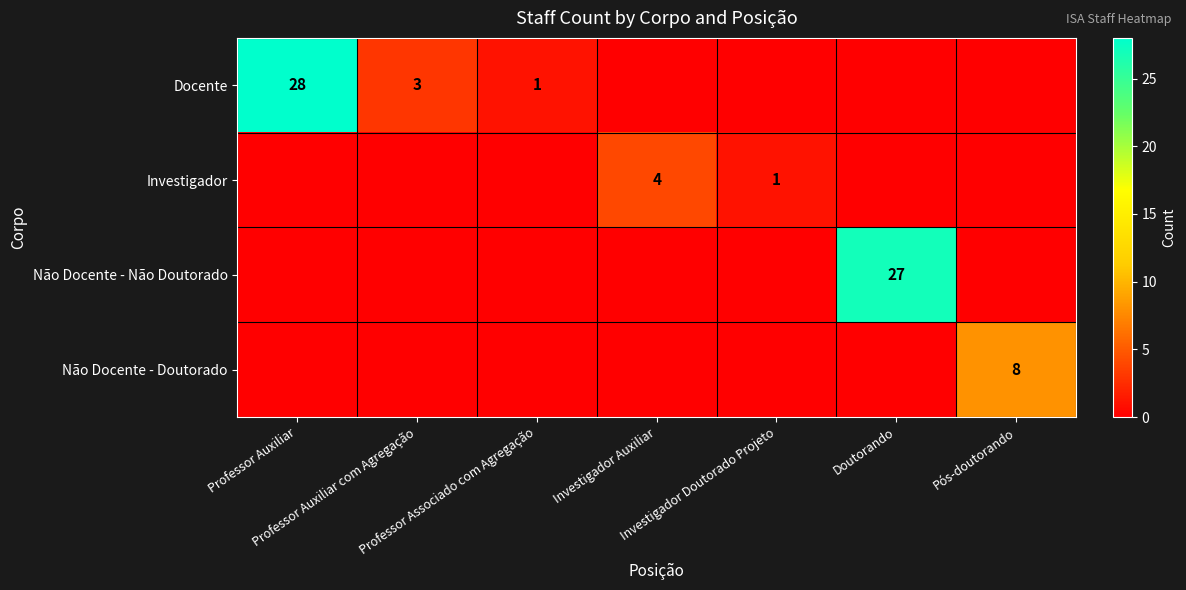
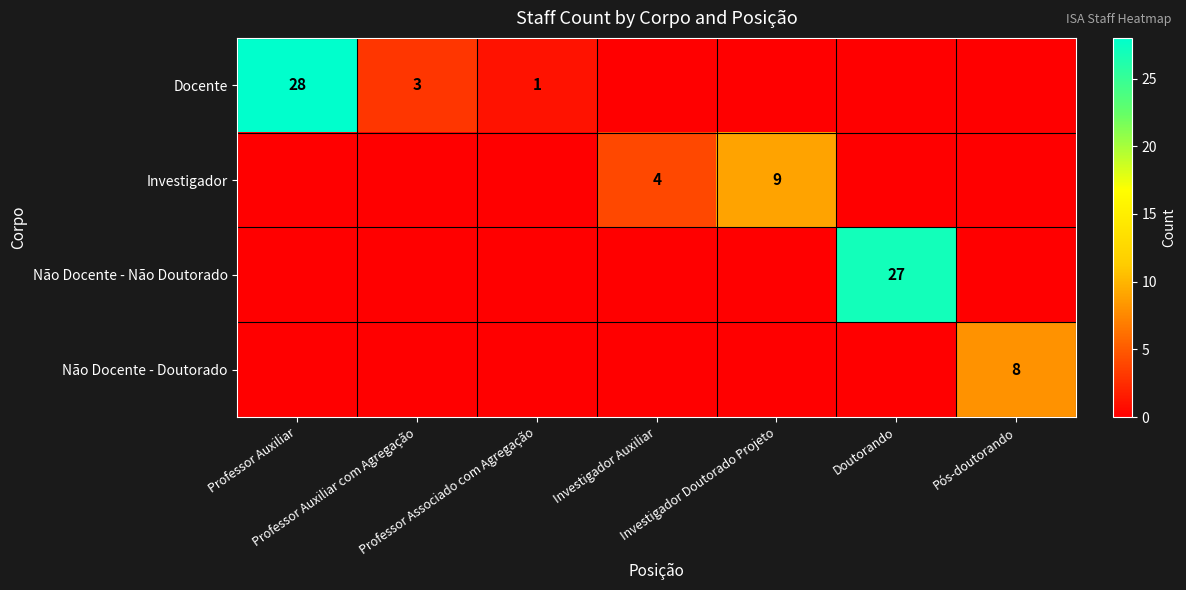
Investigador, Investigador Doutorado Projeto: 1 -> 9
